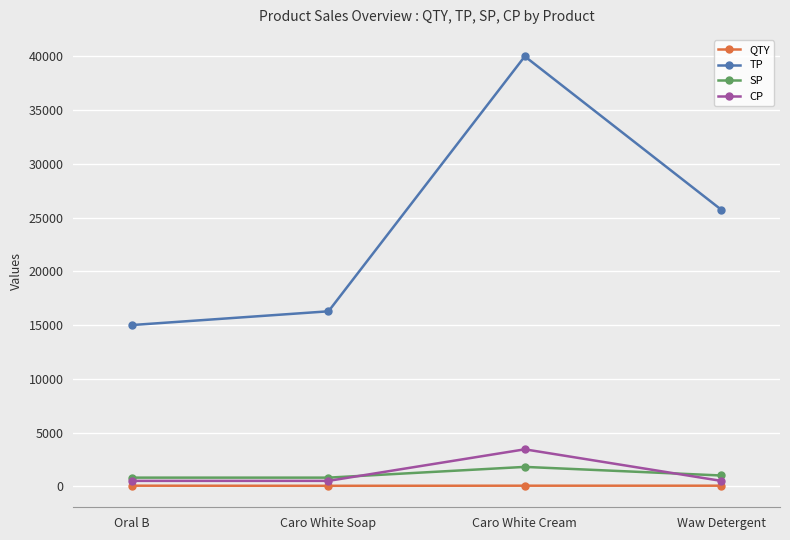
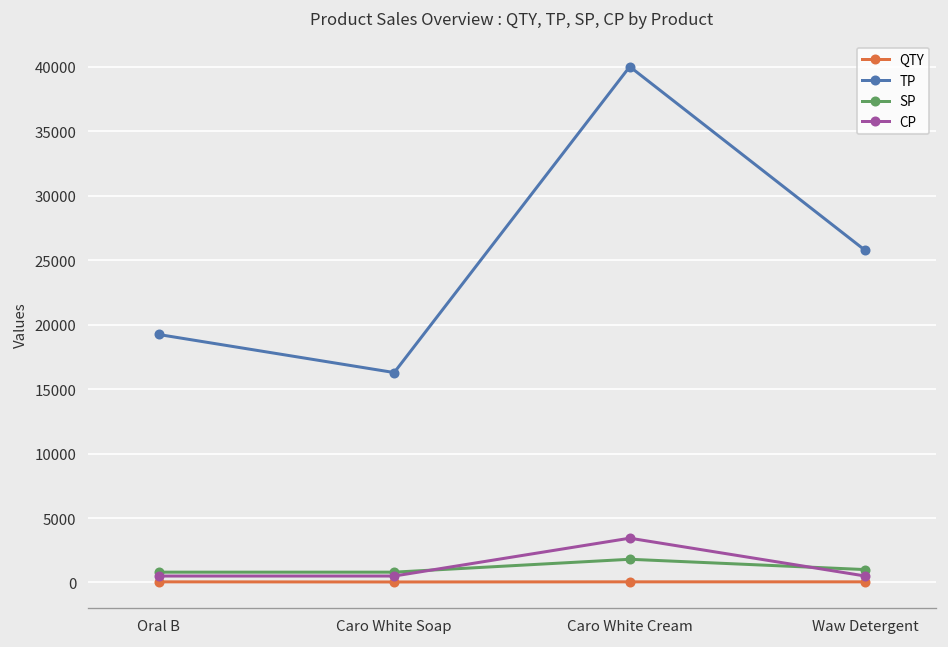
TP, Oral B: 15000 -> 19200
